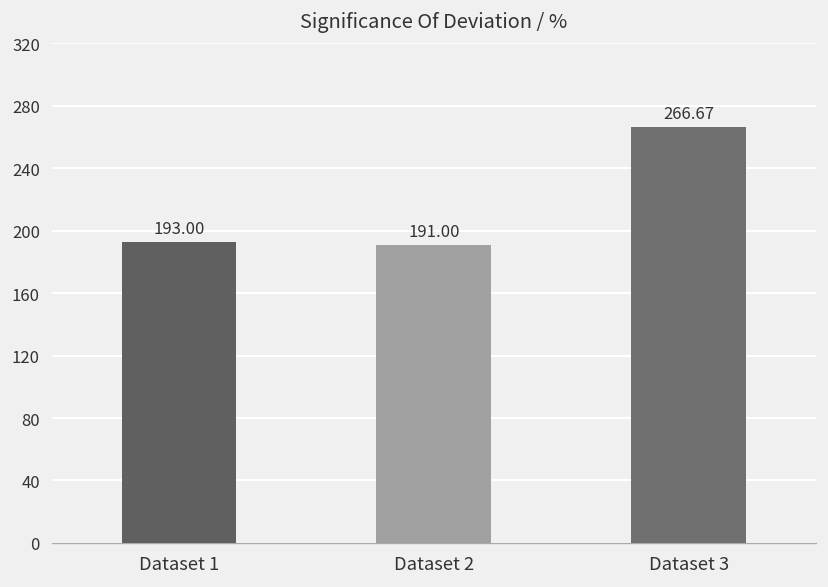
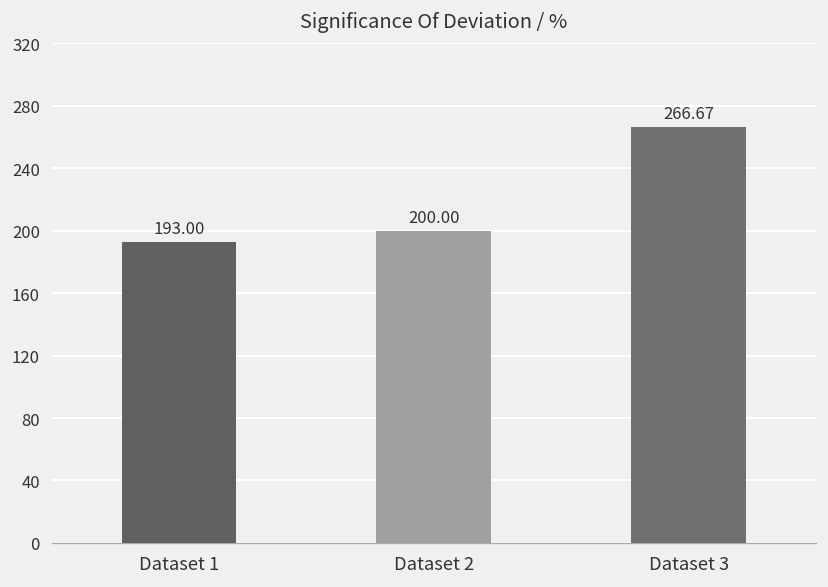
Dataset 2: 191.00 -> 200.00
